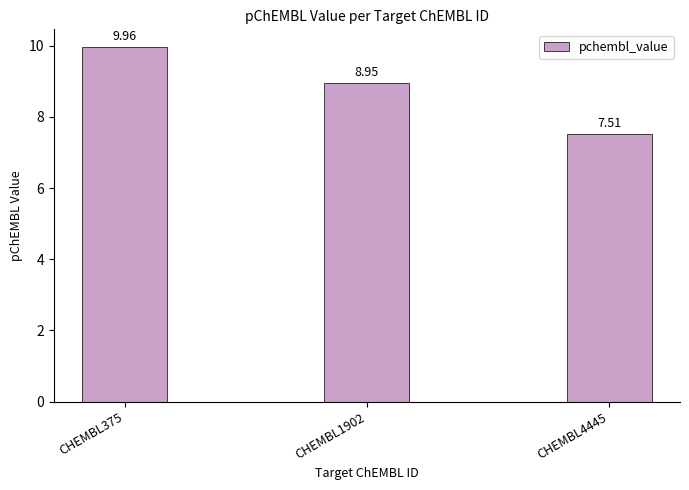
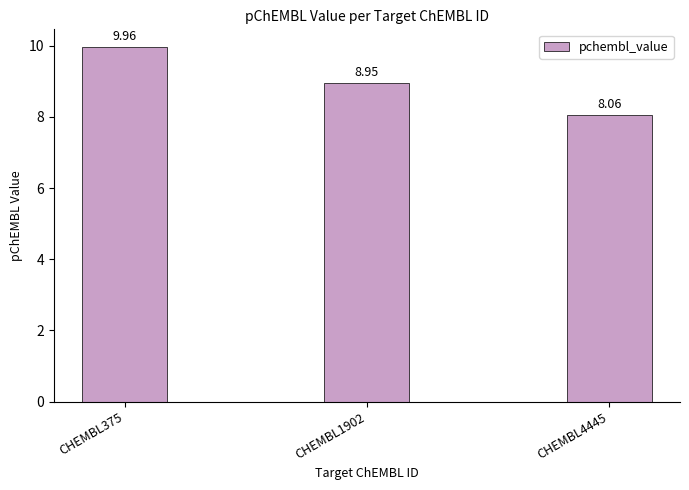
CHEMBL4445: 7.51 -> 8.06
